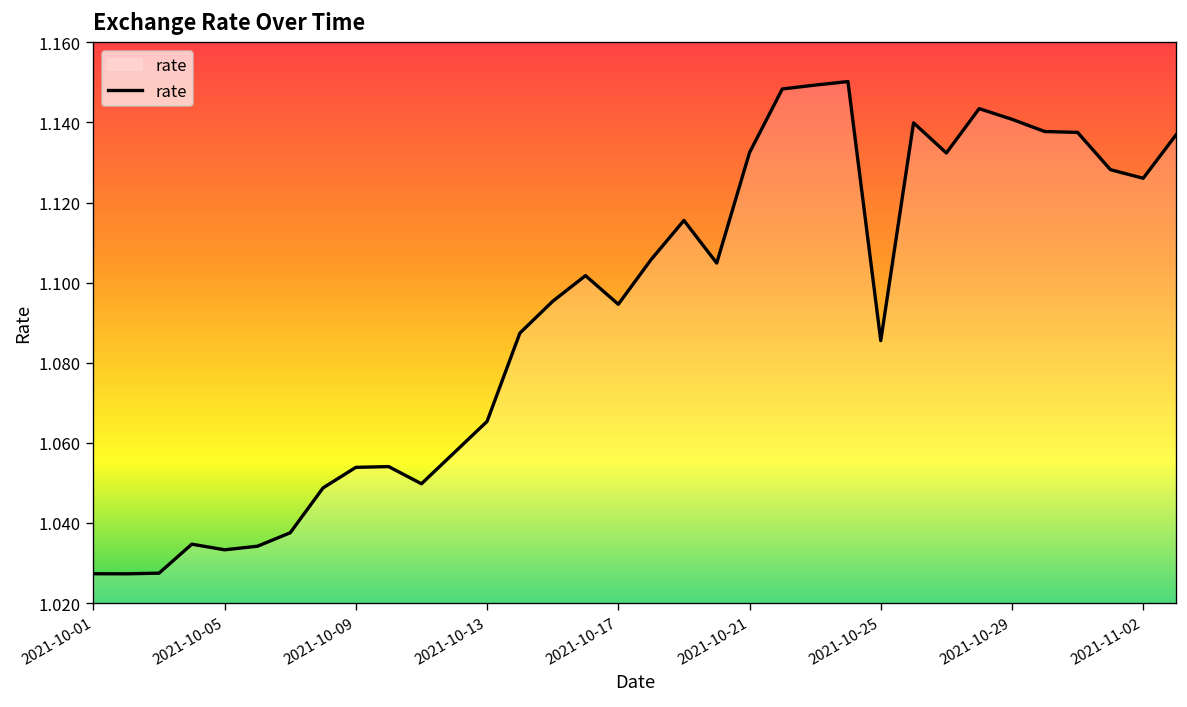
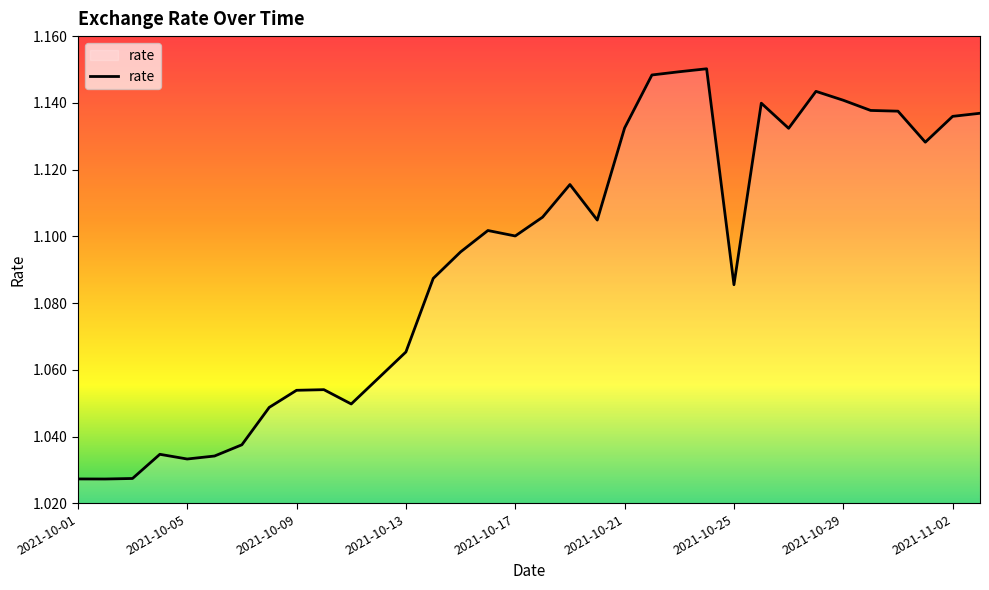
2021-10-17: 1.095 -> 1.100
2021-11-02: 1.126 -> 1.136
